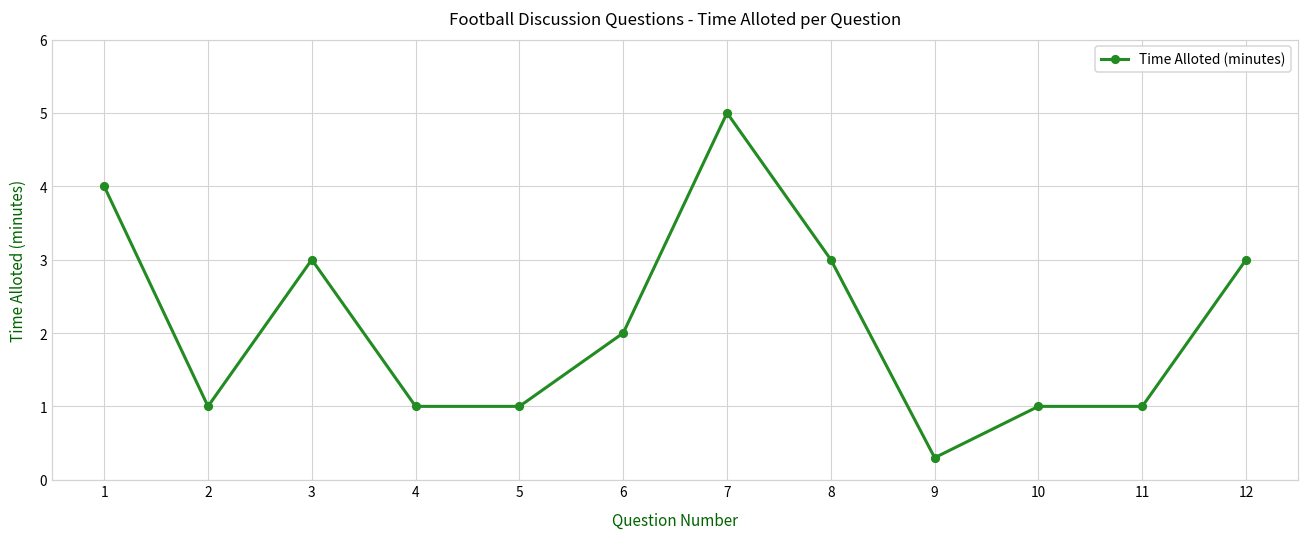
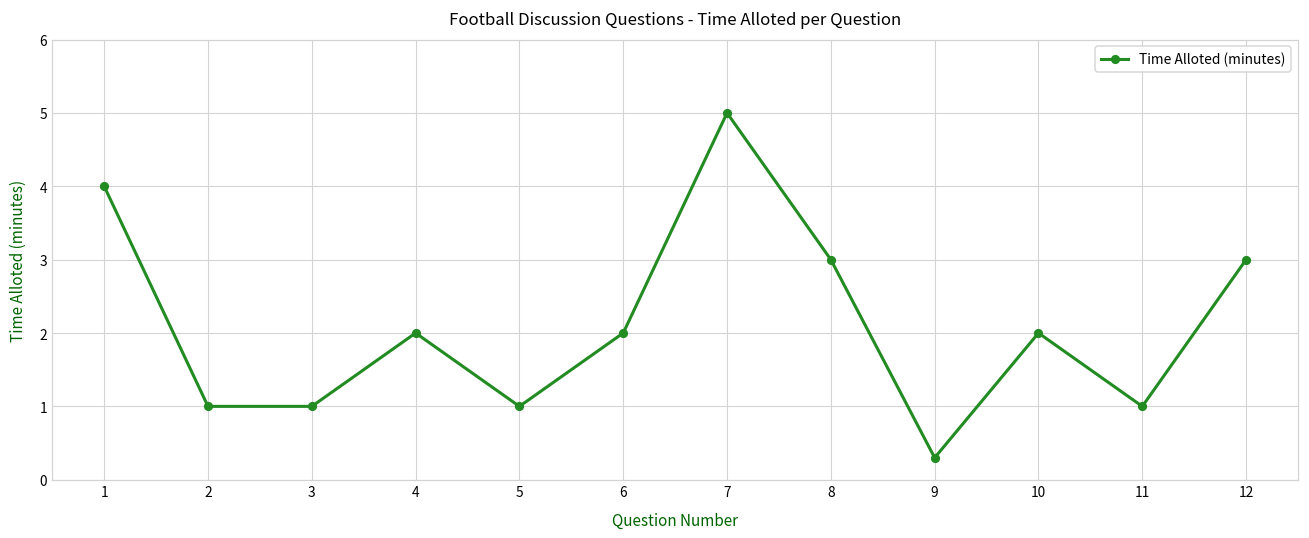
3: 3 -> 1
4: 1 -> 2
10: 1 -> 2
